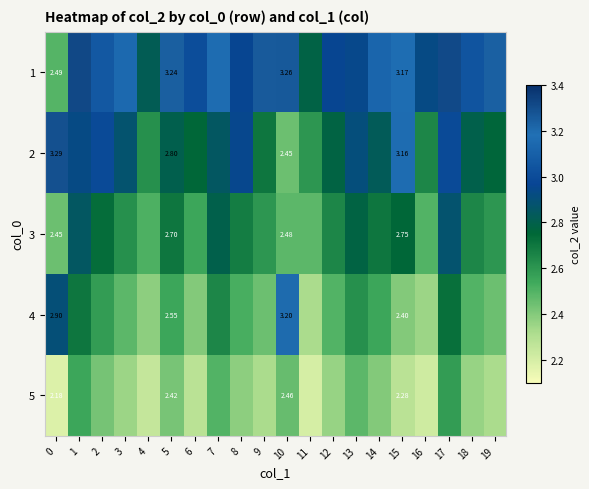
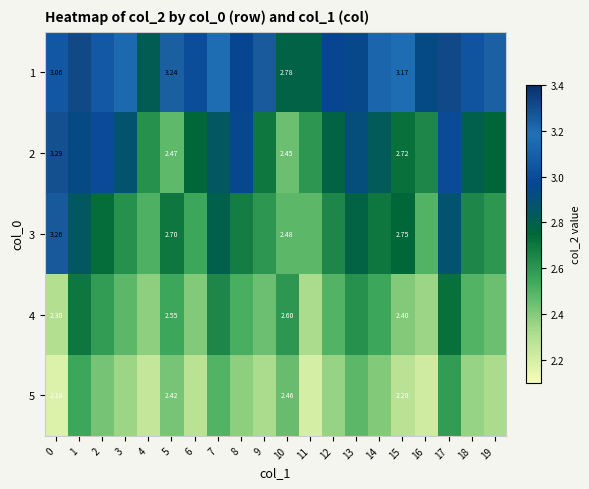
1, 0: 2.49 -> 3.06
1, 10: 3.26 -> 2.78
2, 5: 2.80 -> 2.47
2, 15: 3.16 -> 2.72
3, 0: 2.45 -> 3.26
4, 0: 2.90 -> 2.30
4, 10: 3.20 -> 2.60
